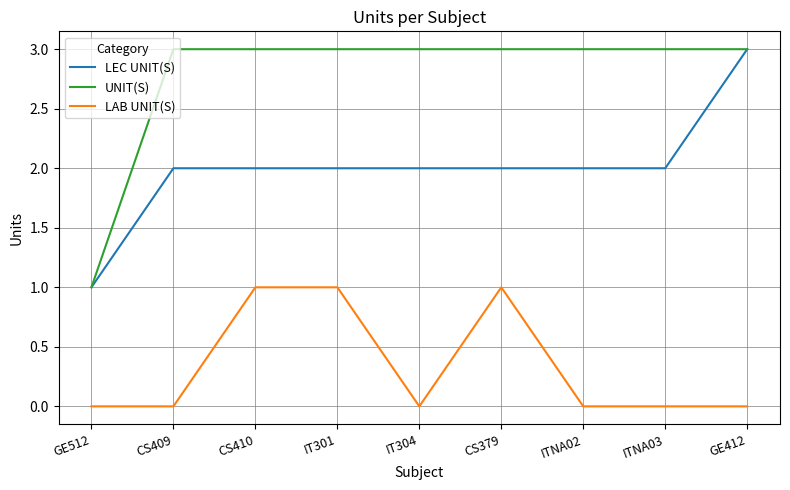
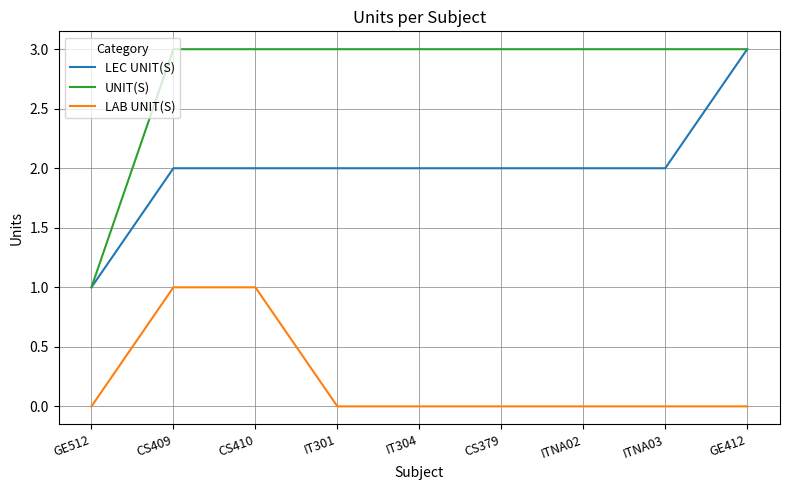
LAB UNIT(S), CS409: 0 -> 1
LAB UNIT(S), IT301: 1 -> 0
LAB UNIT(S), CS379: 1 -> 0
